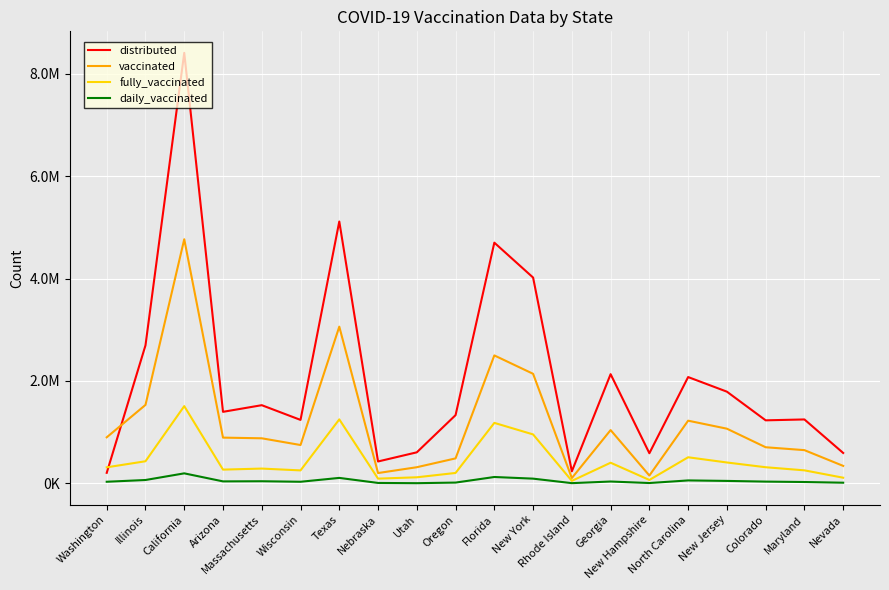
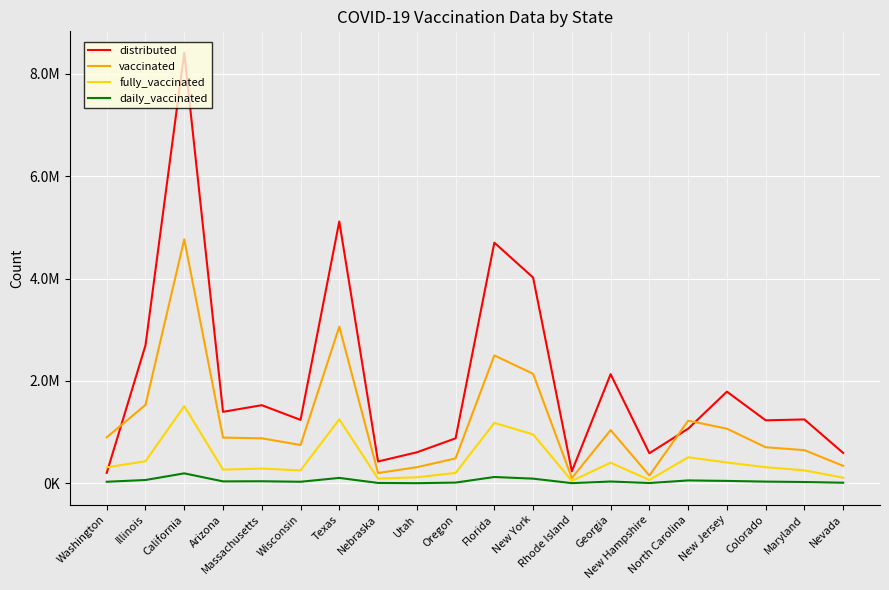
distributed, Oregon: 1300000 -> 900000
distributed, North Carolina: 2100000 -> 1100000
